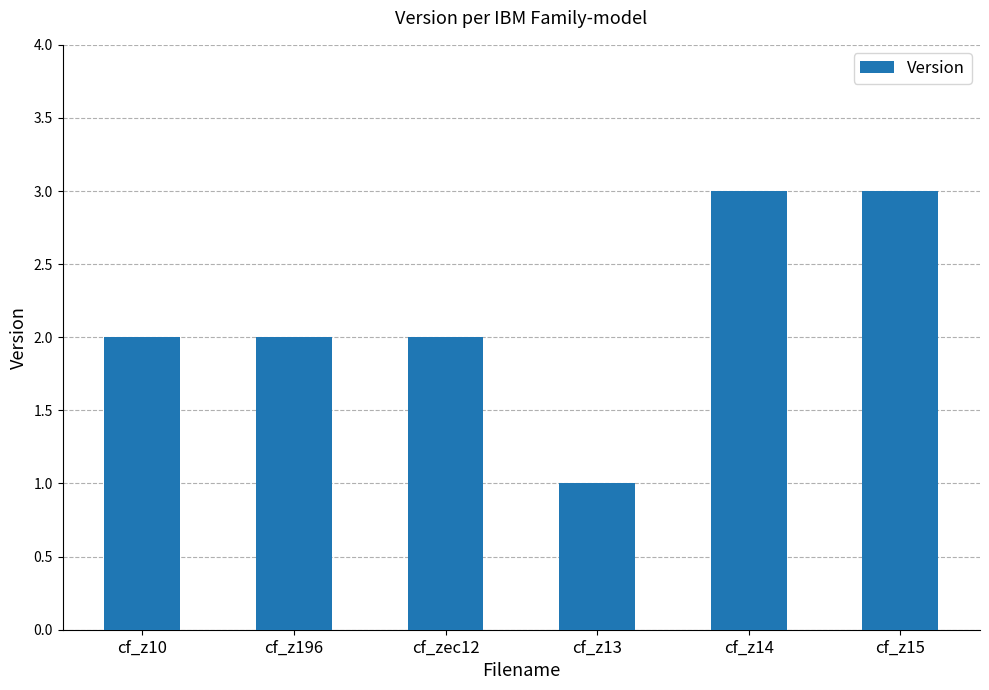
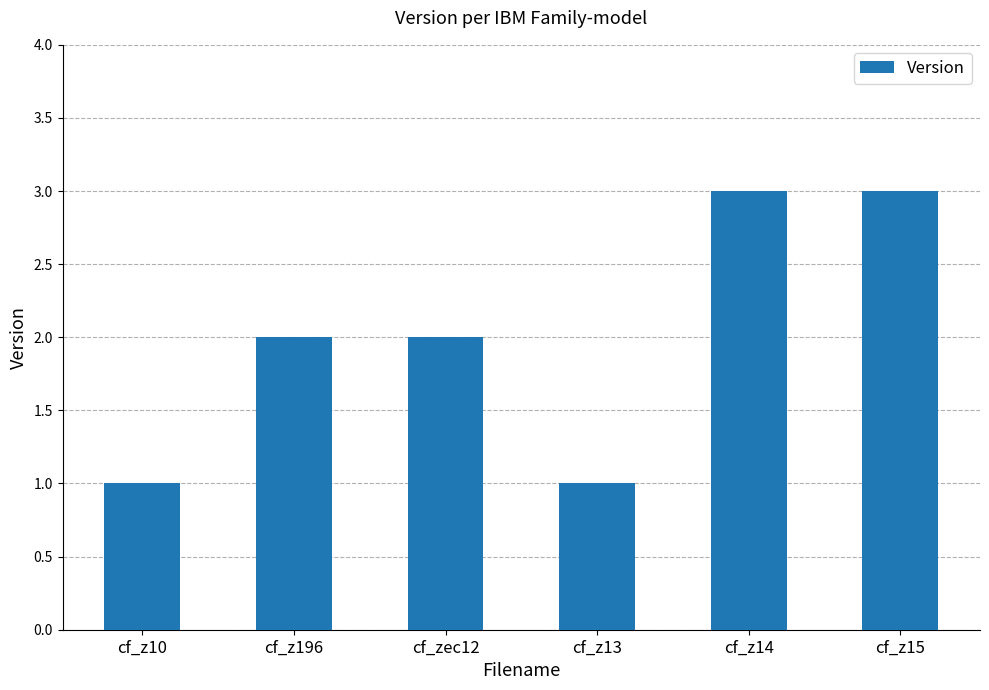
cf_z10: 2 -> 1
